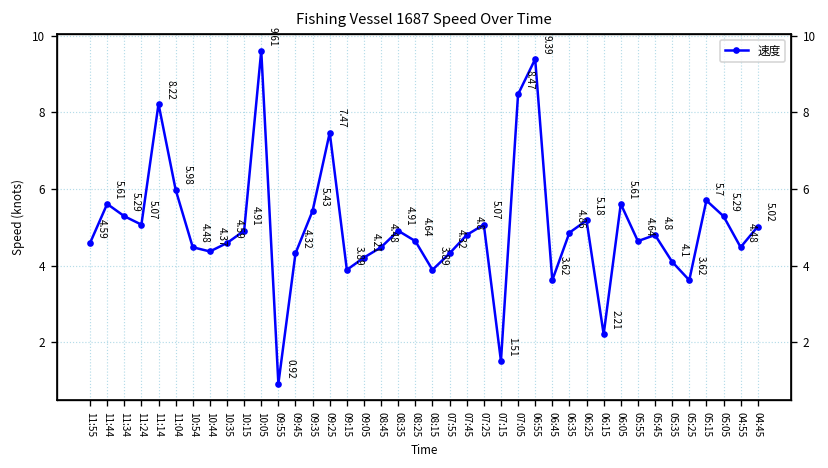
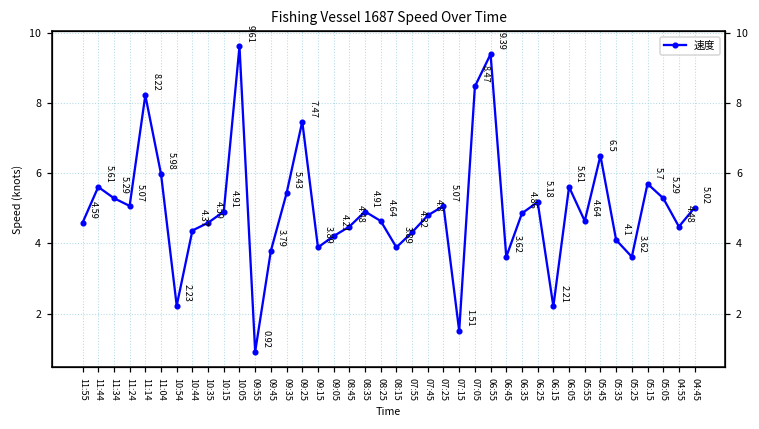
10:54: 4.48 -> 2.23
09:45: 4.32 -> 3.79
05:45: 4.8 -> 6.5
